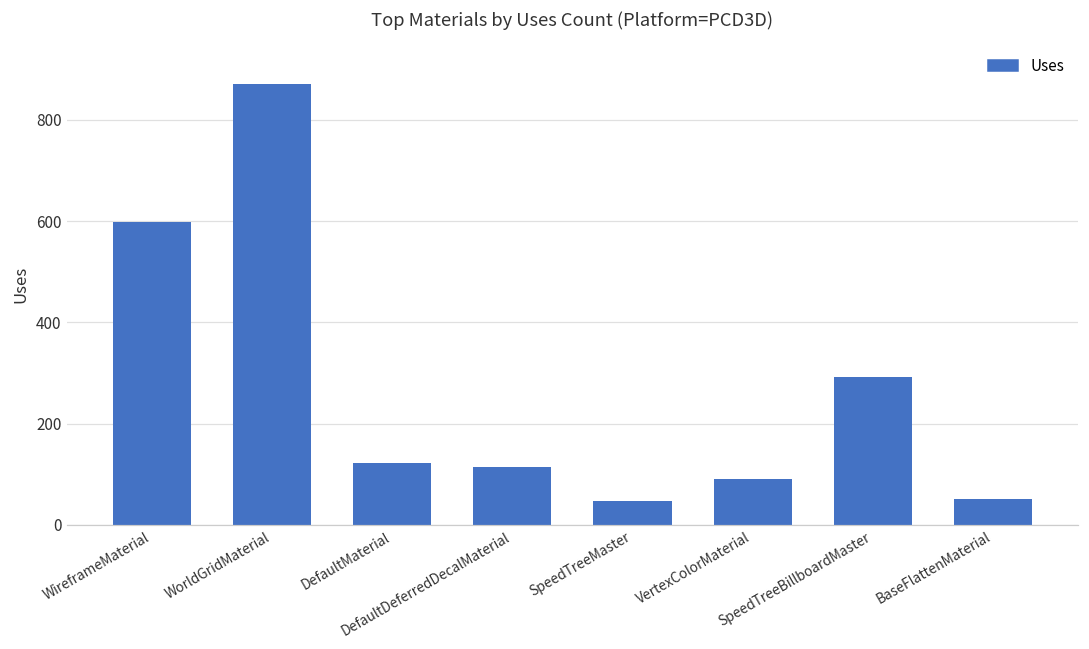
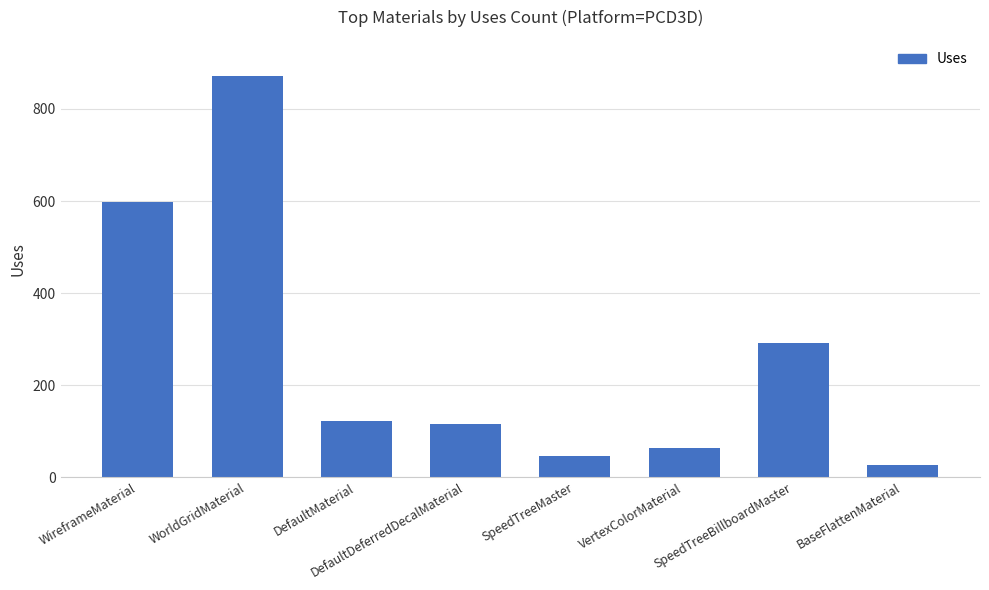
VertexColorMaterial: 90 -> 60
BaseFlattenMaterial: 50 -> 30
